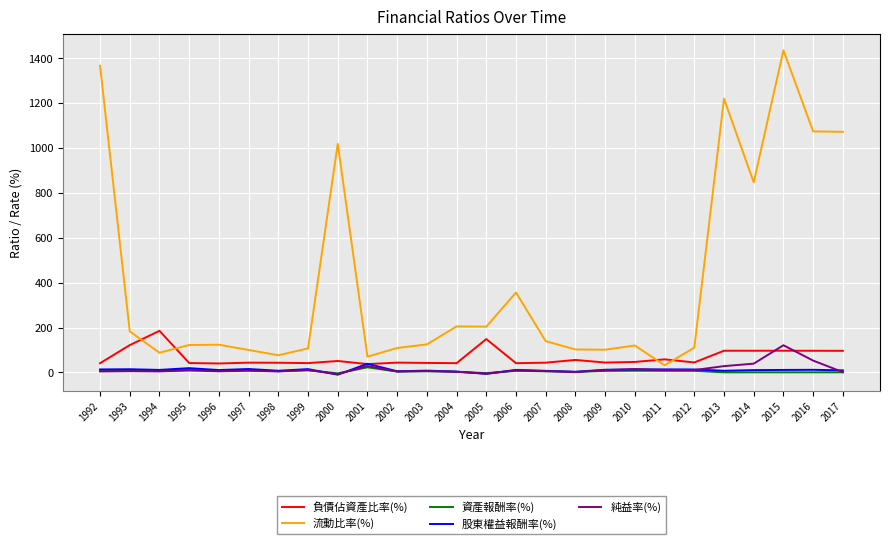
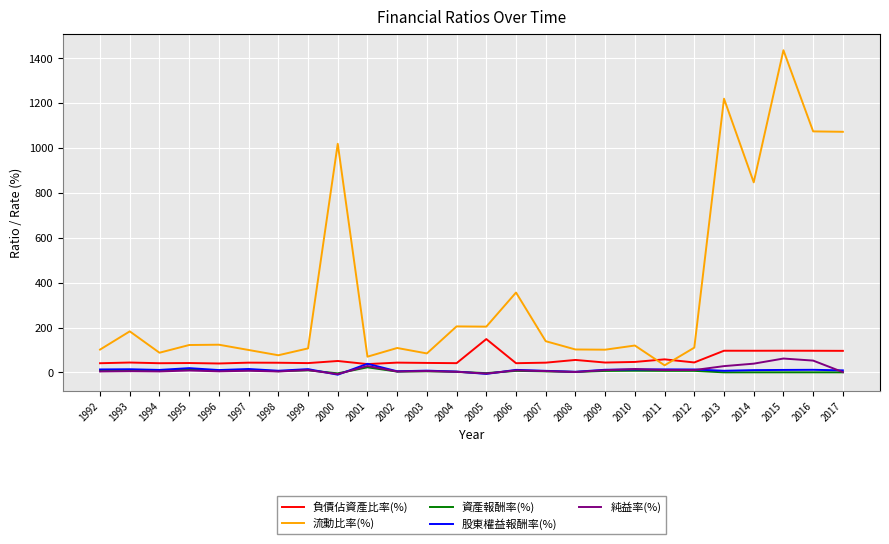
流動比率(%), 1992: 1370 -> 100
負債佔資產比率(%), 1993: 120 -> 40
負債佔資產比率(%), 1994: 190 -> 40
流動比率(%), 2003: 120 -> 80
純益率(%), 2015: 120 -> 60
